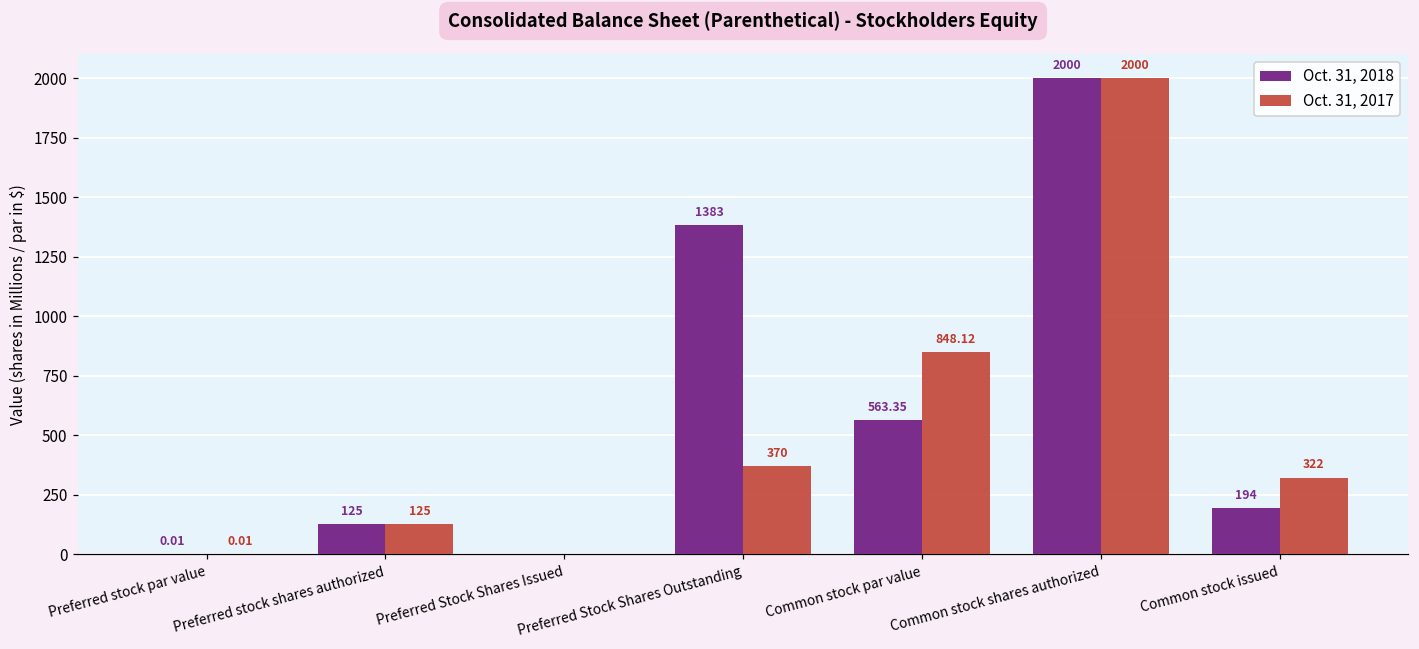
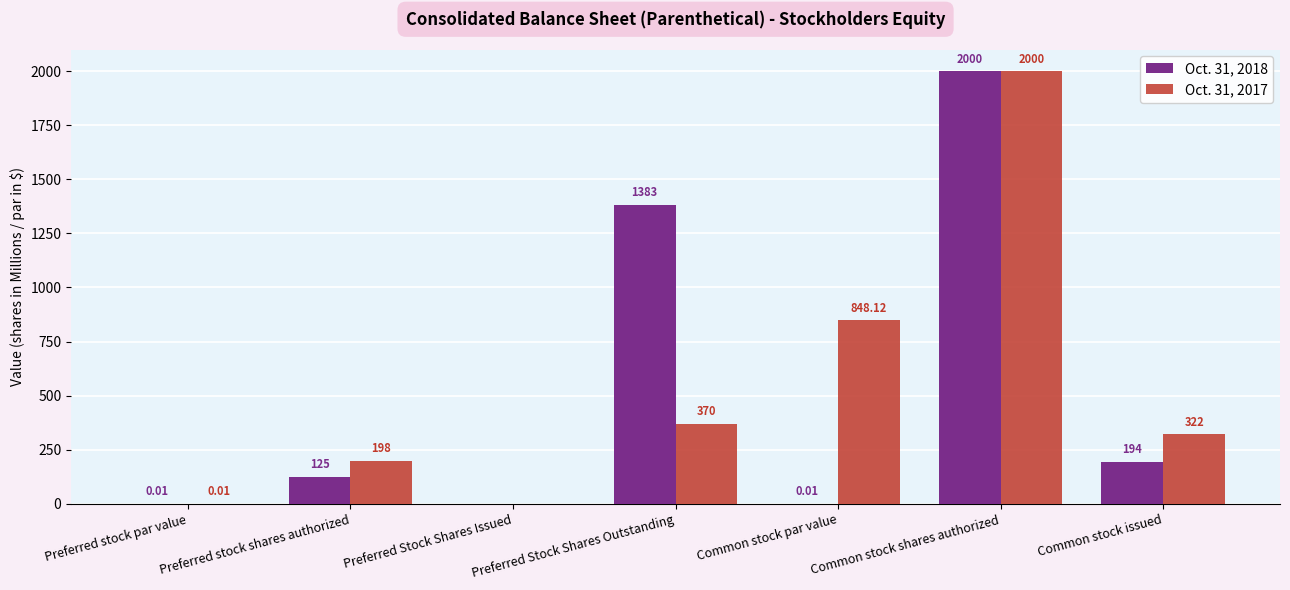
Oct. 31, 2017, Preferred stock shares authorized: 125 -> 198
Oct. 31, 2018, Common stock par value: 563.35 -> 0.01
